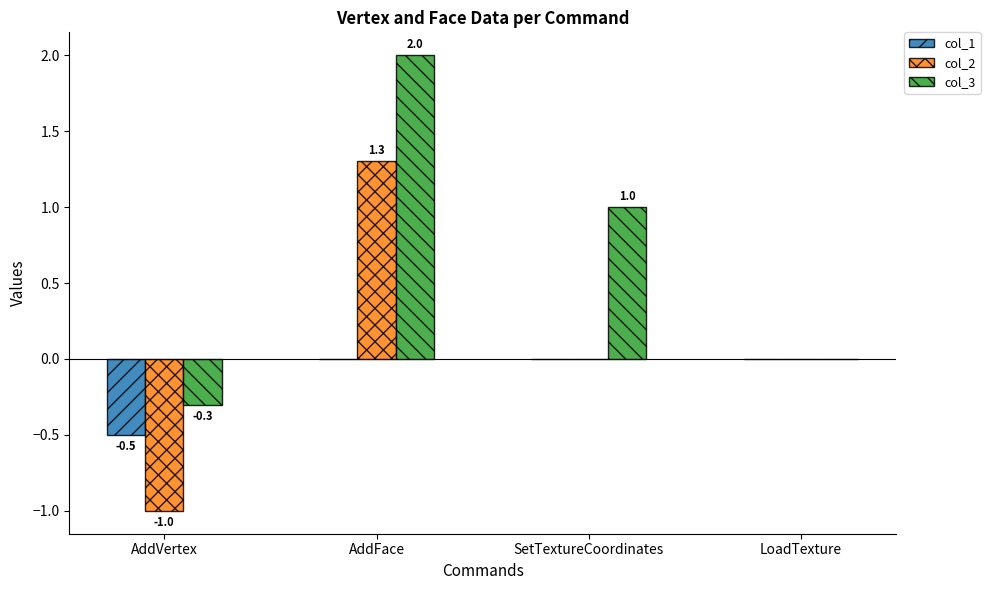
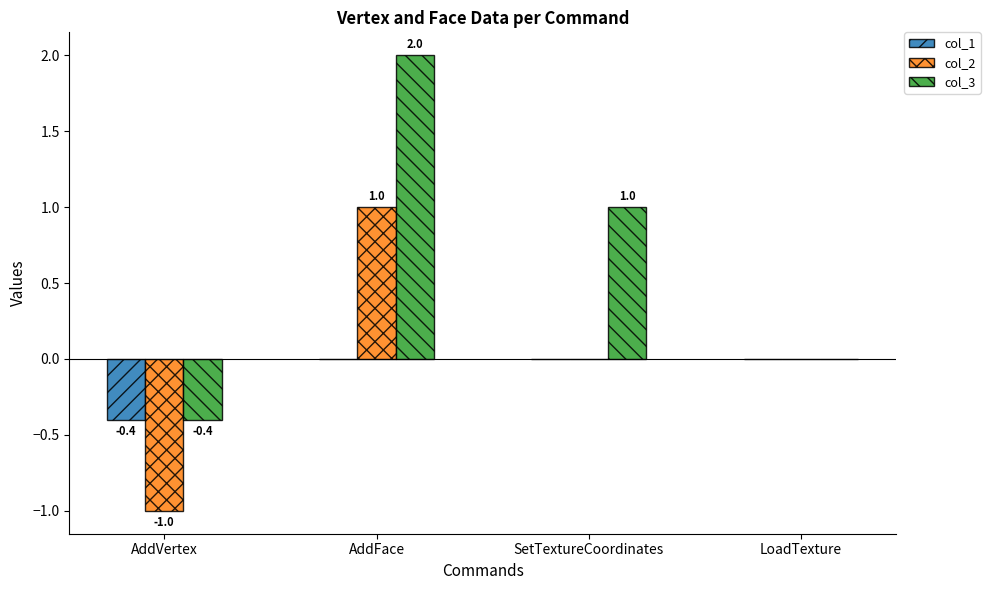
col_1, AddVertex: -0.5 -> -0.4
col_3, AddVertex: -0.3 -> -0.4
col_2, AddFace: 1.3 -> 1.0
